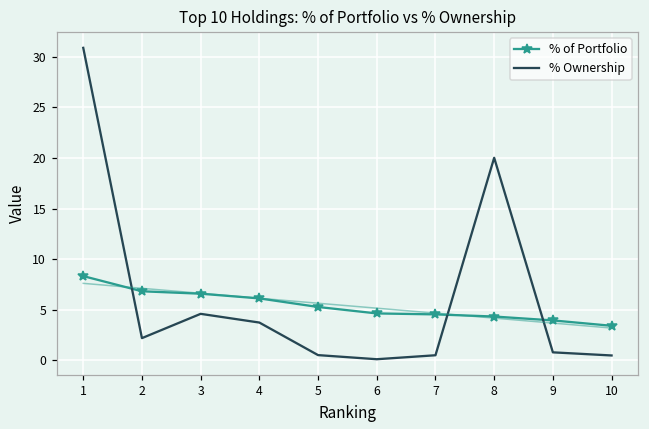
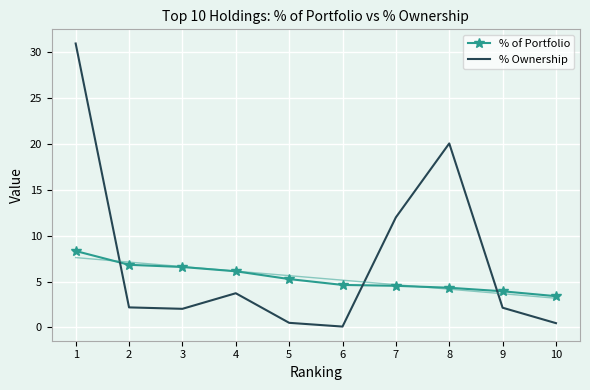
% Ownership, 3: 5 -> 2
% Ownership, 7: 0 -> 12
% Ownership, 9: 1 -> 2
